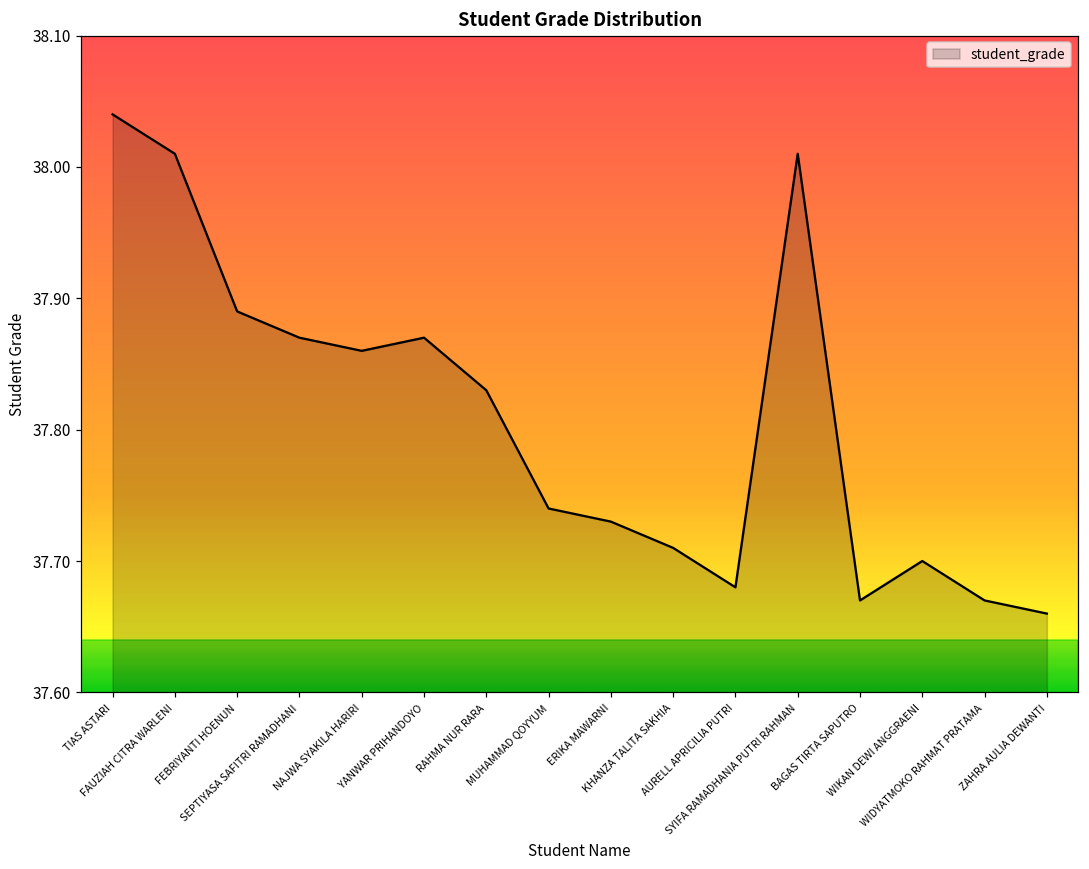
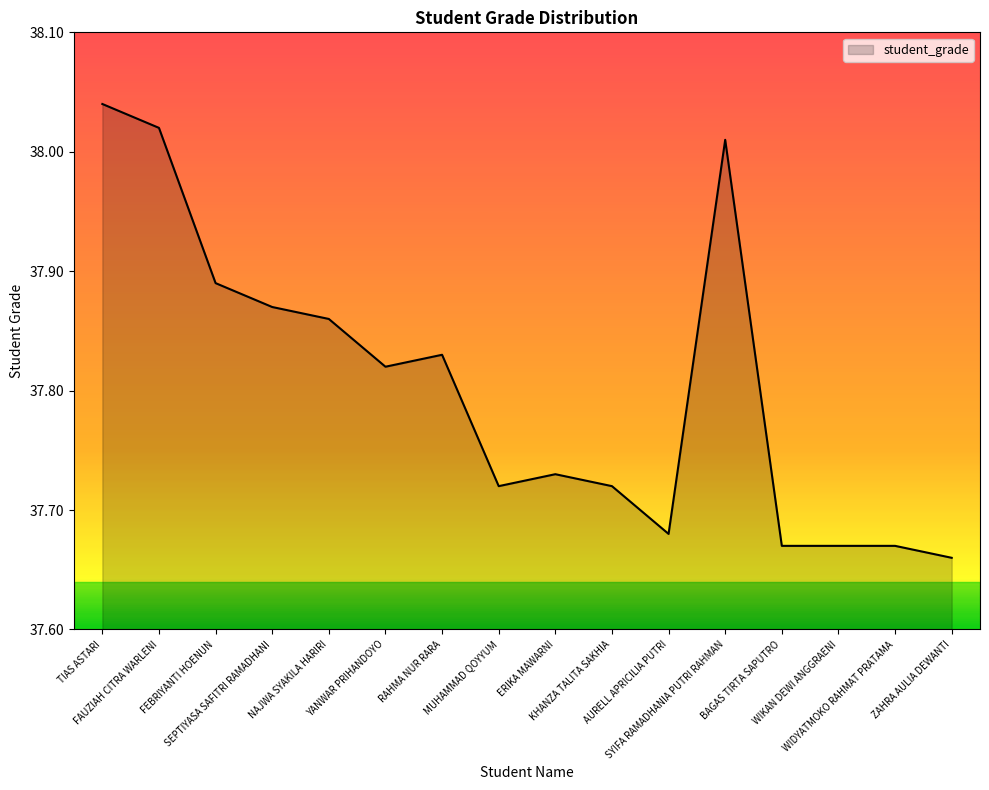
FAUZIAH CITRA WARLENI: 38.01 -> 38.02
YANWAR PRIHANDOYO: 37.87 -> 37.82
MUHAMMAD QOYYUM: 37.74 -> 37.72
KHANZA TALITA SAKHIA: 37.71 -> 37.72
WIKAN DEWI ANGGRAENI: 37.70 -> 37.67
